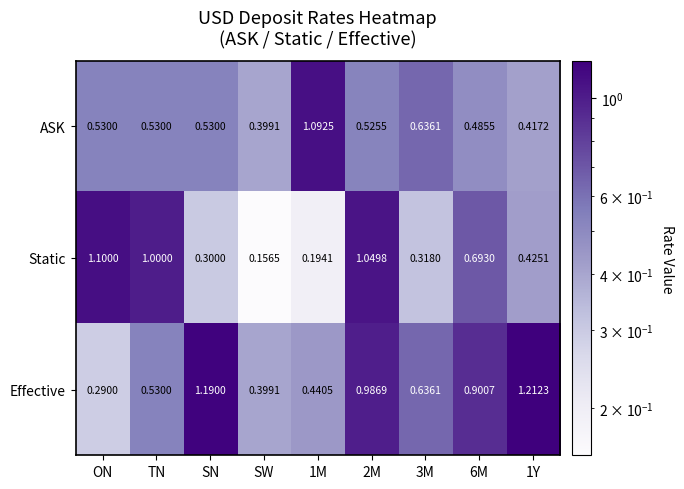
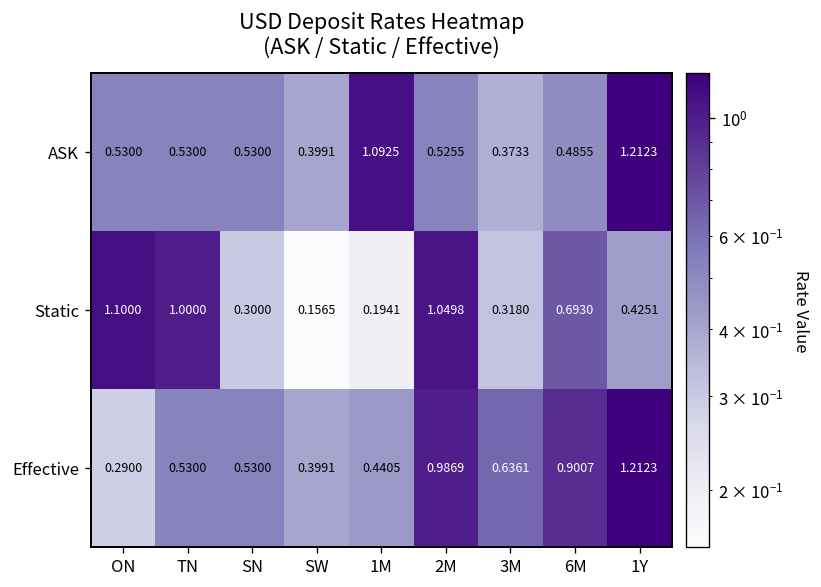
ASK, 3M: 0.6361 -> 0.3733
ASK, 1Y: 0.4172 -> 1.2123
Effective, SN: 1.1900 -> 0.5300
